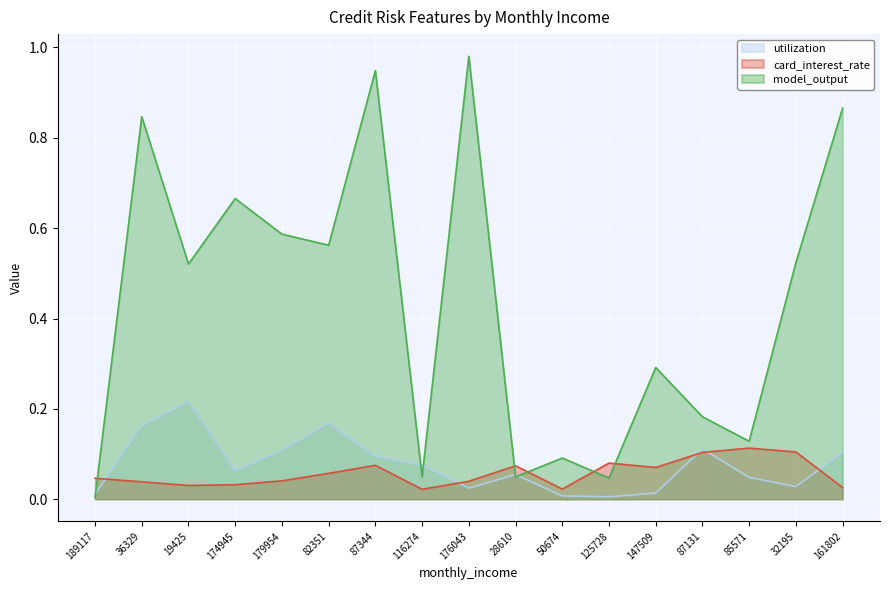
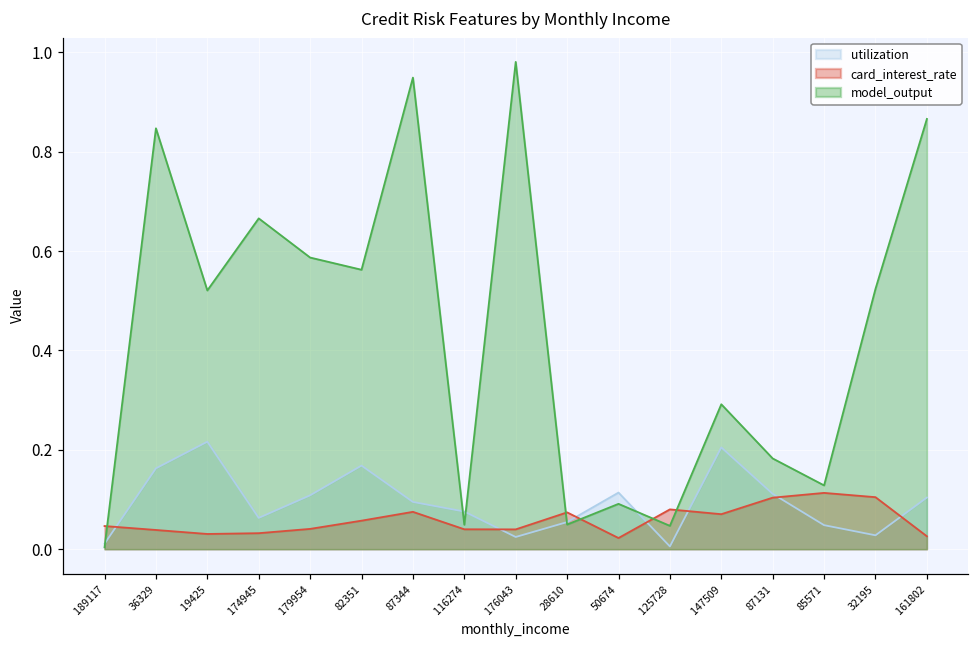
card_interest_rate, 116274: 0.02 -> 0.04
utilization, 50674: 0.01 -> 0.11
utilization, 147509: 0.01 -> 0.20
